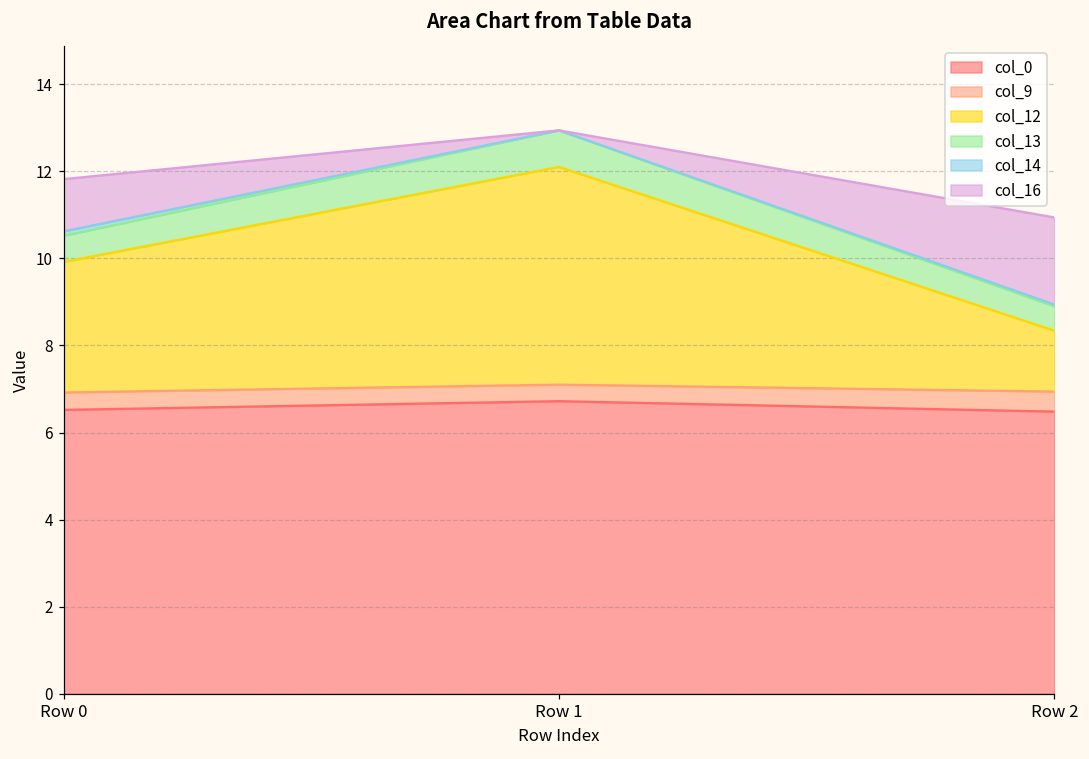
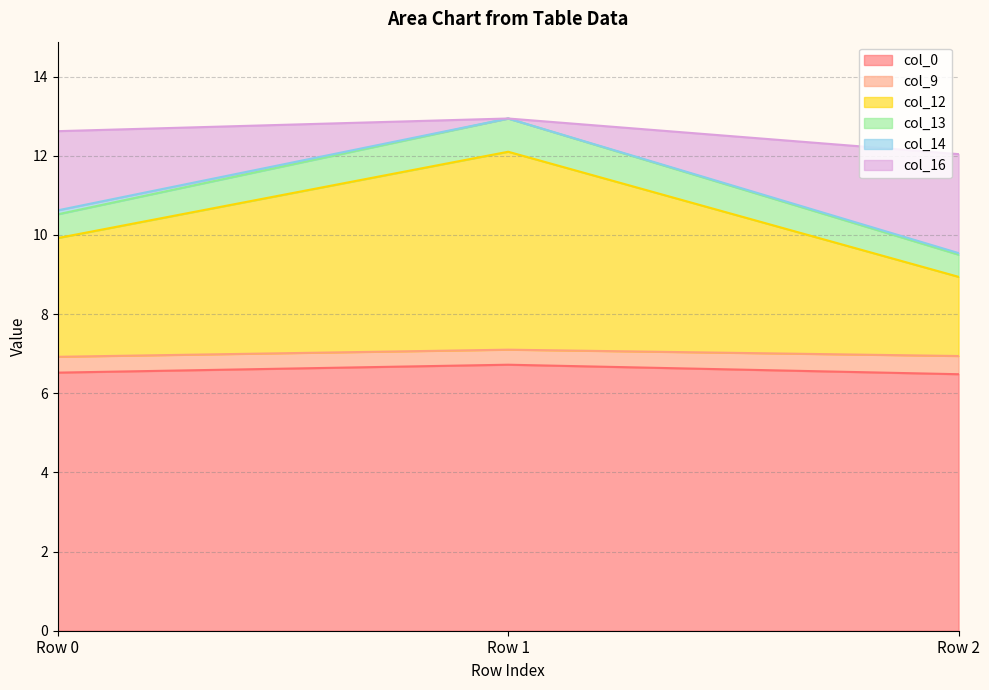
col_16, Row 0: 1.2 -> 2.0
col_12, Row 2: 1.4 -> 2.0
col_16, Row 2: 2.0 -> 2.5
